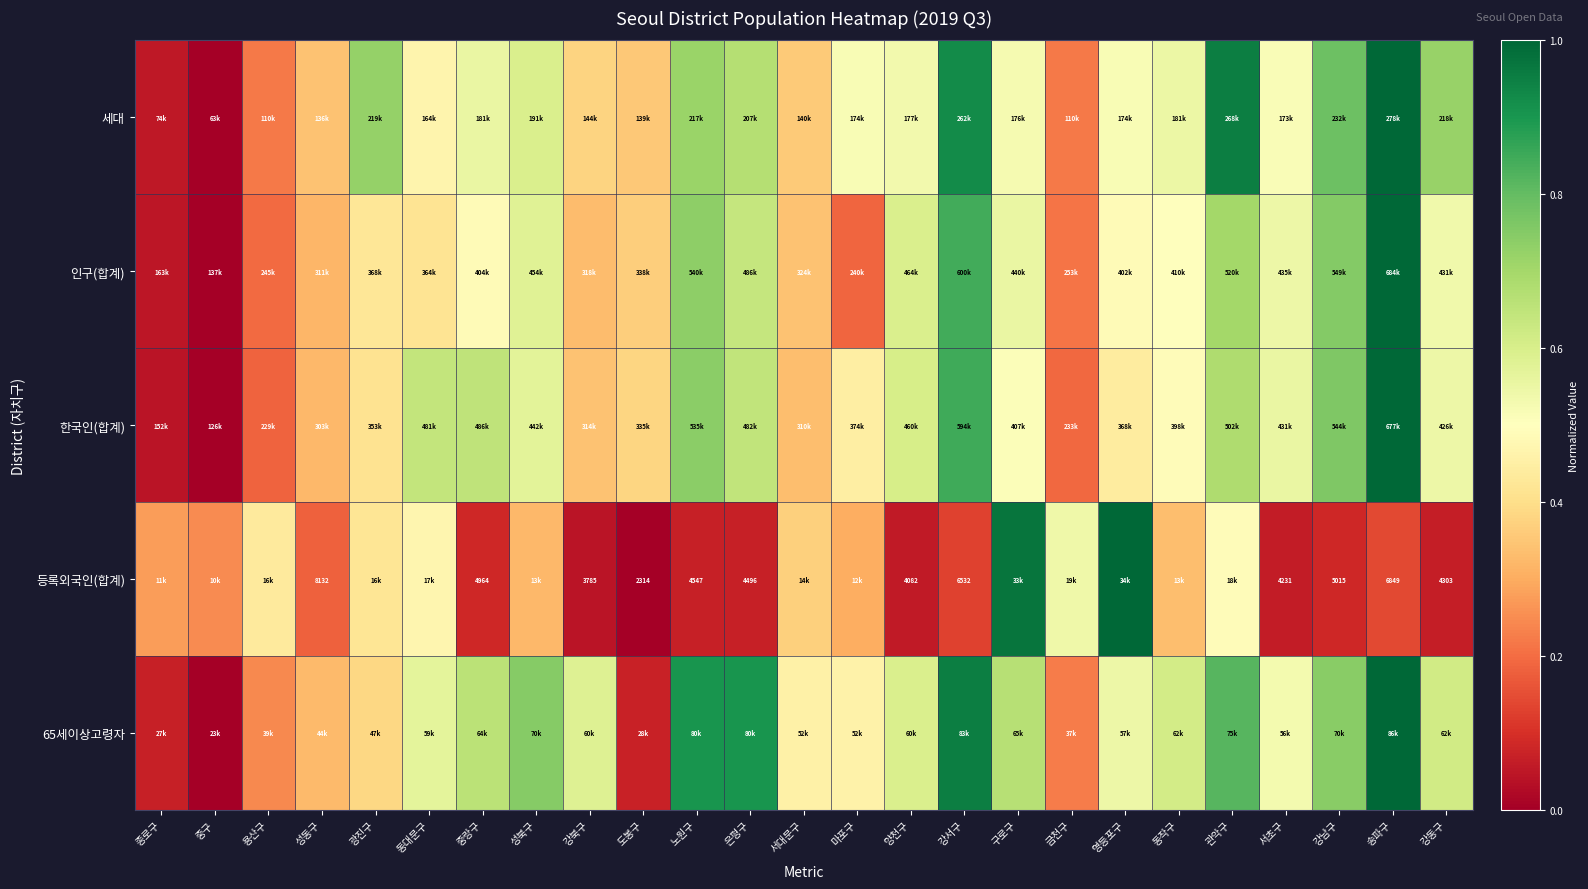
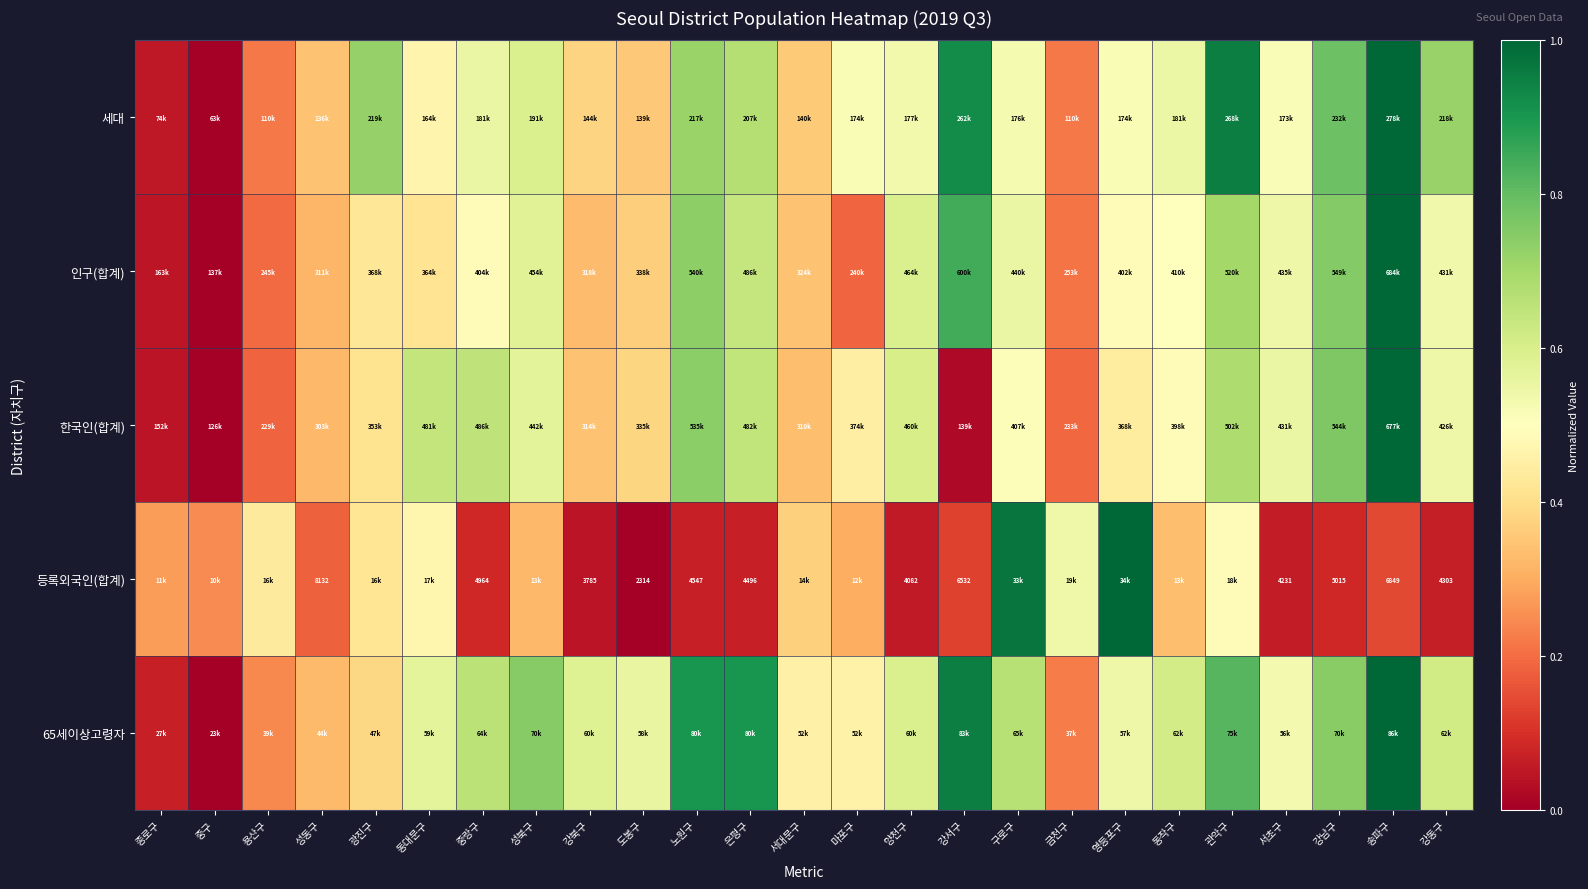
한국인(합계), 강서구: 594k -> 139k
65세이상고령자, 도봉구: 28k -> 58k
